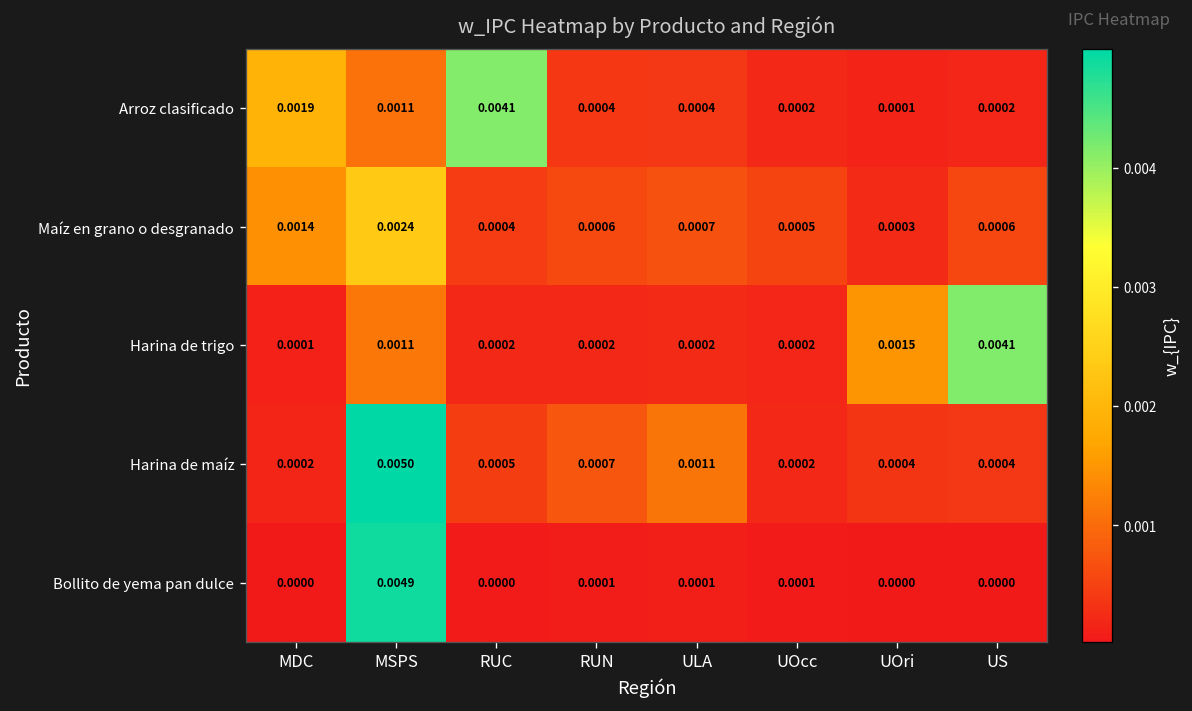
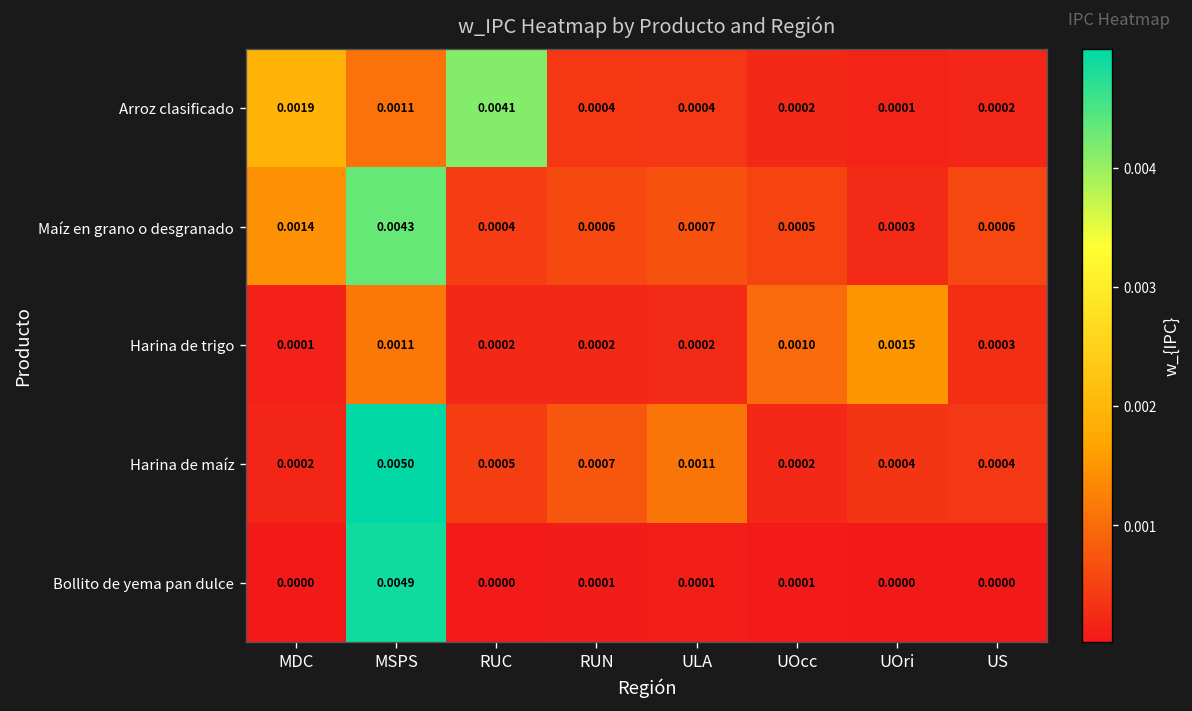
Maíz en grano o desgranado, MSPS: 0.0024 -> 0.0043
Harina de trigo, UOcc: 0.0002 -> 0.0010
Harina de trigo, US: 0.0041 -> 0.0003
